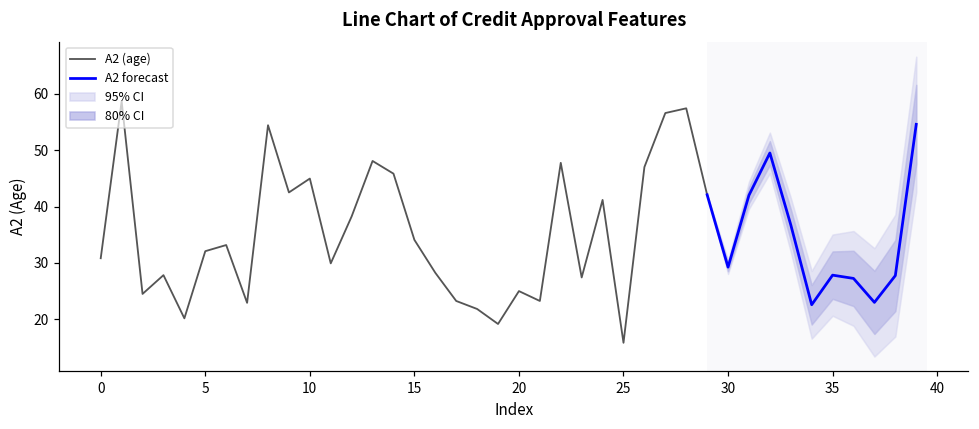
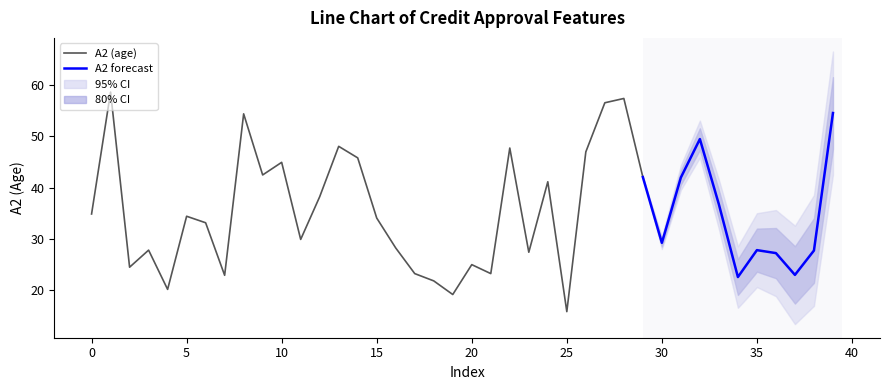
A2 (age), 0: 31 -> 35
A2 (age), 5: 32 -> 34
